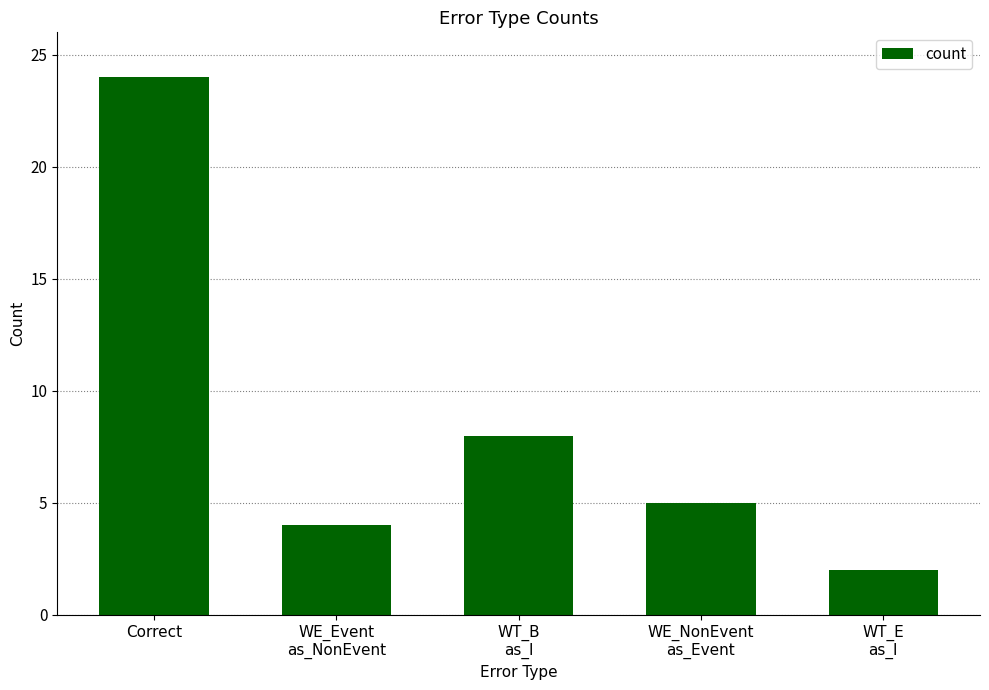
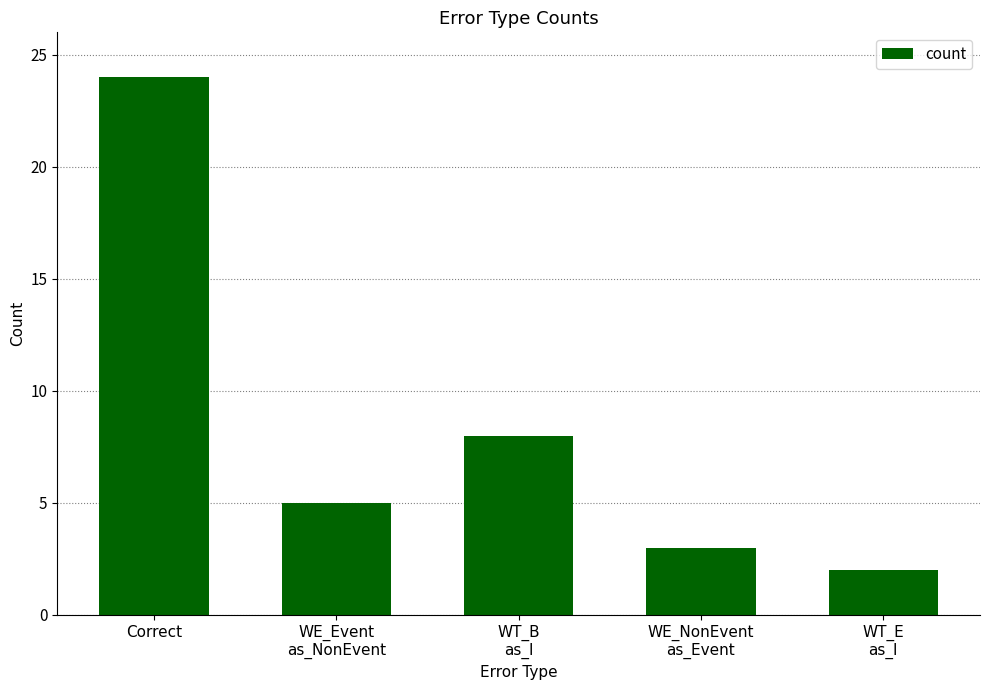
WE_Event as_NonEvent: 4 -> 5
WE_NonEvent as_Event: 5 -> 3
